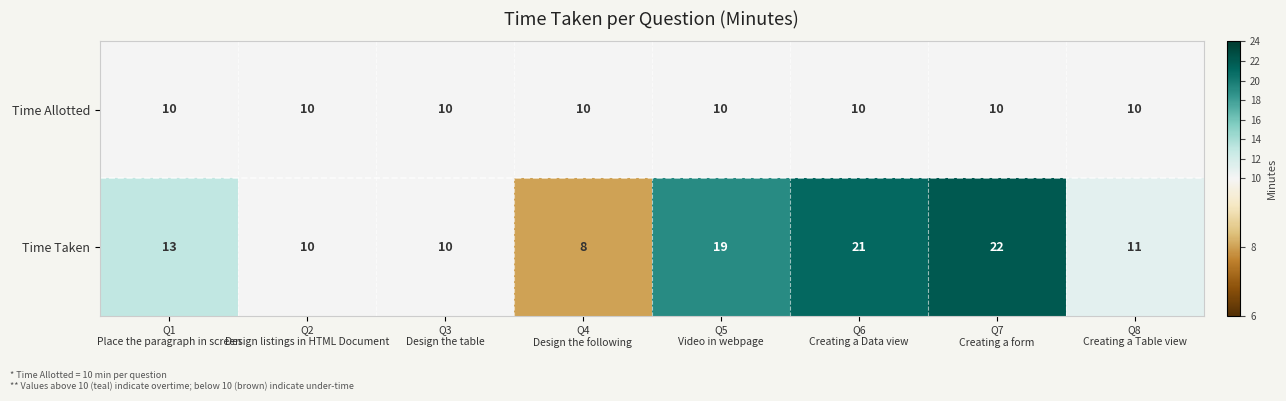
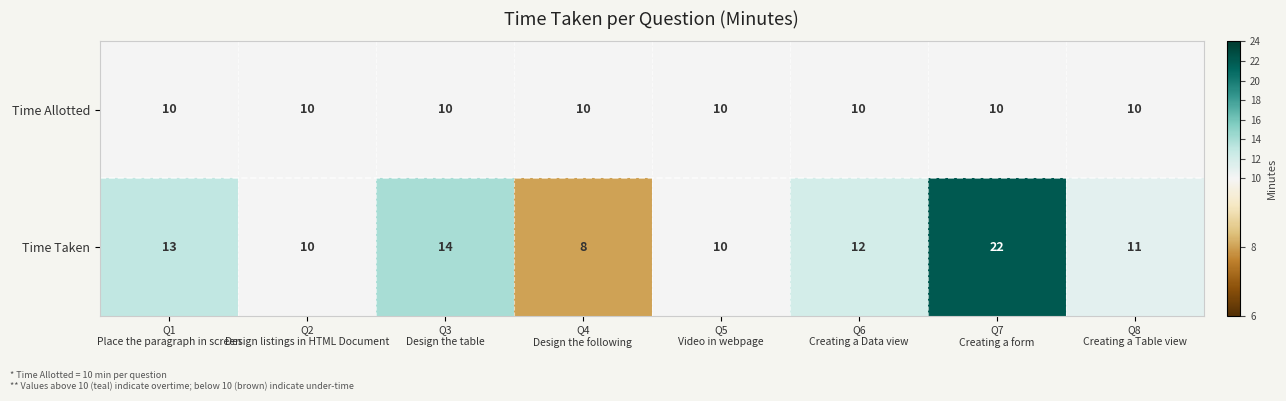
Time Taken, Q3 Design the table: 10 -> 14
Time Taken, Q5 Video in webpage: 19 -> 10
Time Taken, Q6 Creating a Data view: 21 -> 12
